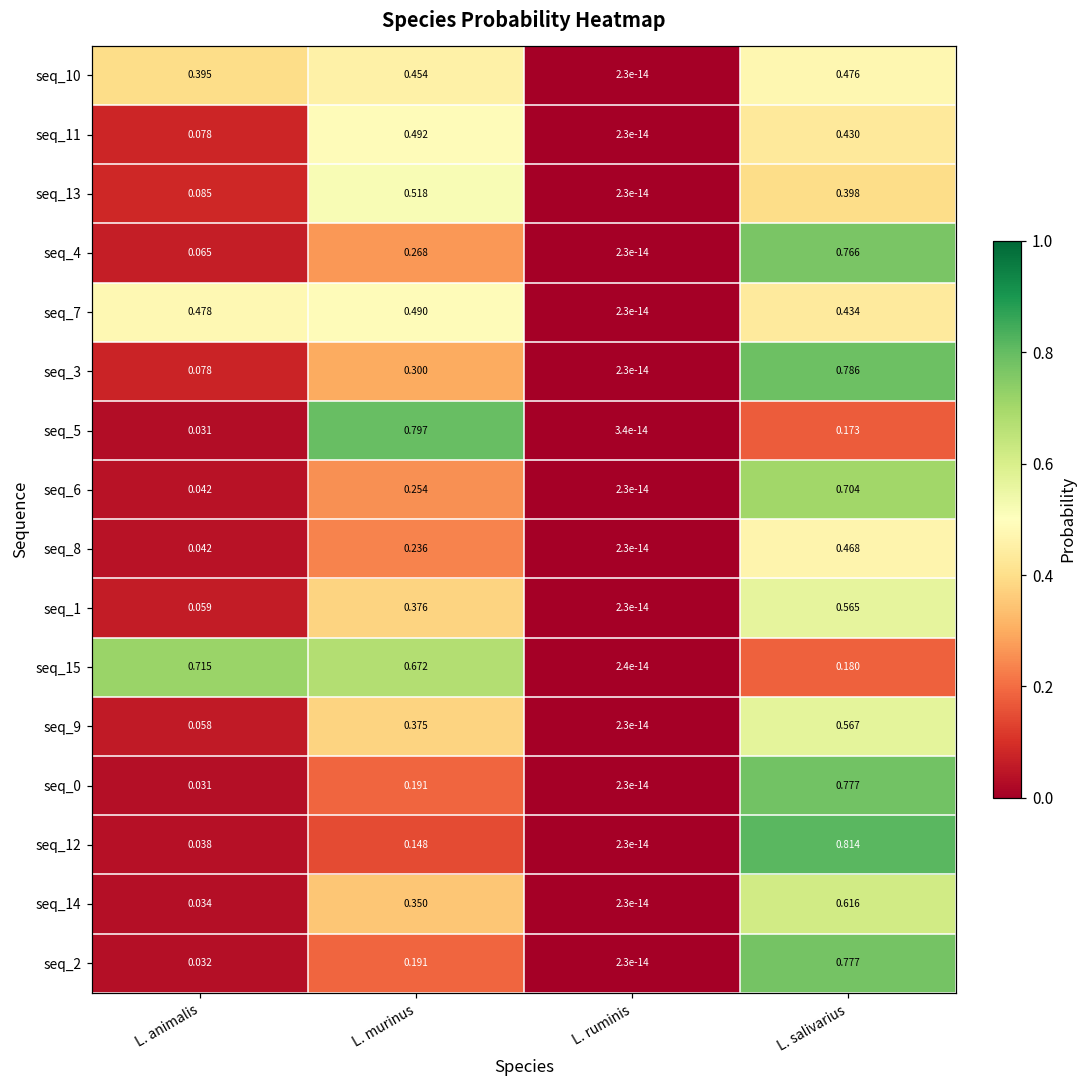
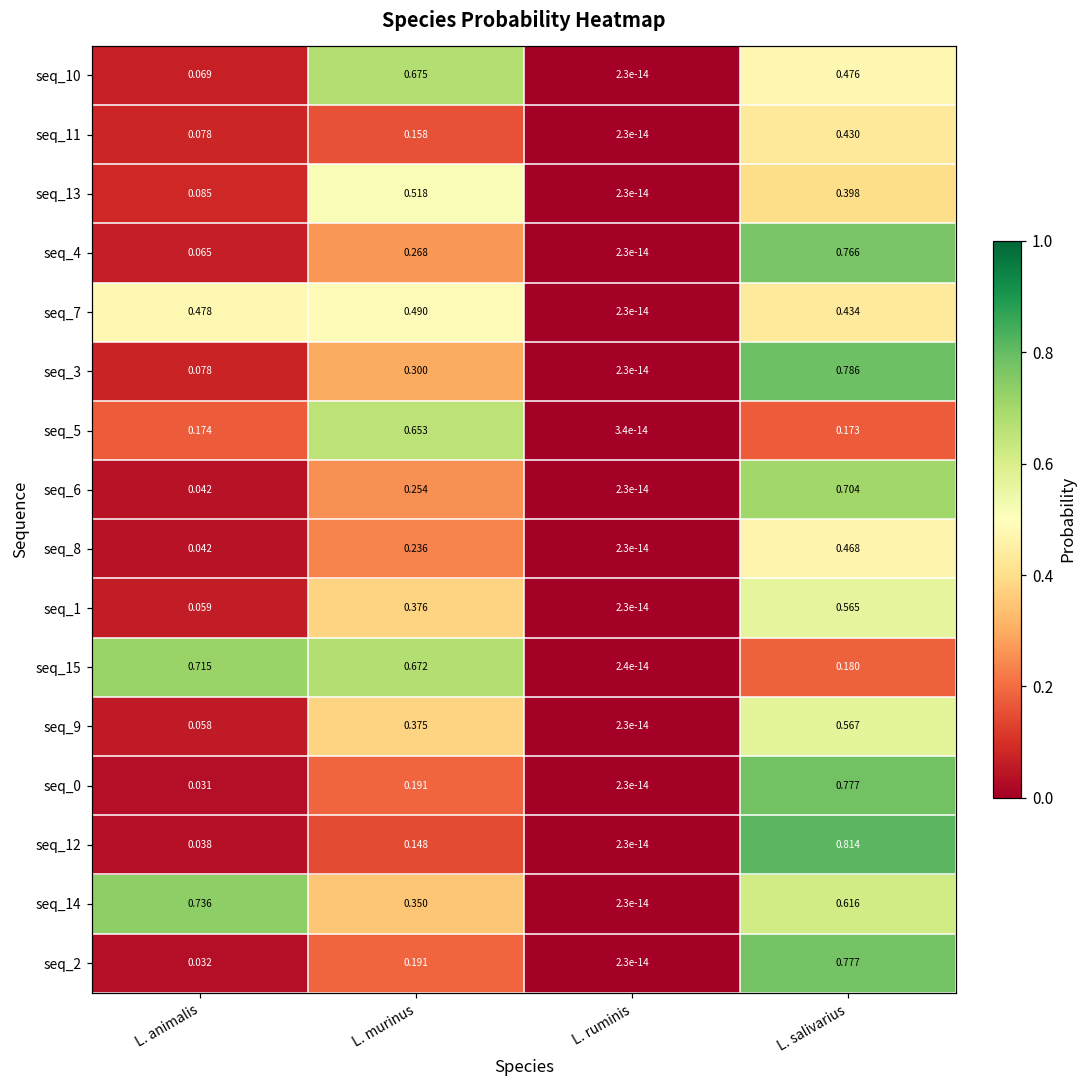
seq_10, L. animalis: 0.395 -> 0.069
seq_10, L. murinus: 0.454 -> 0.675
seq_11, L. murinus: 0.492 -> 0.158
seq_5, L. animalis: 0.031 -> 0.174
seq_5, L. murinus: 0.797 -> 0.653
seq_14, L. animalis: 0.034 -> 0.736
